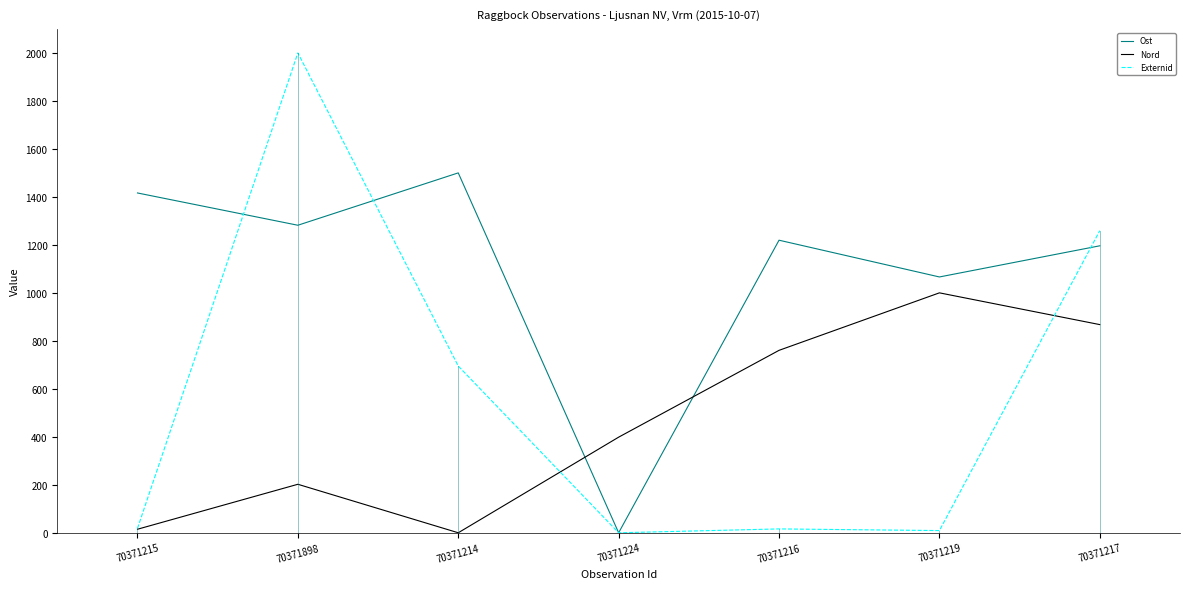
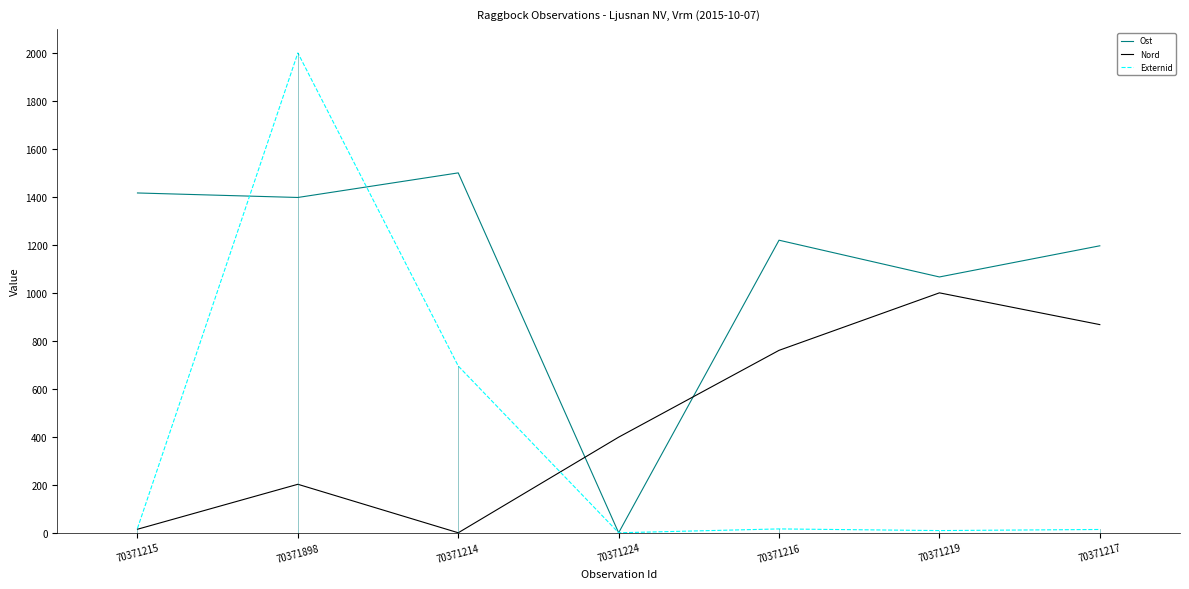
Ost, 70371898: 1280 -> 1400
Externid, 70371217: 1260 -> 10
